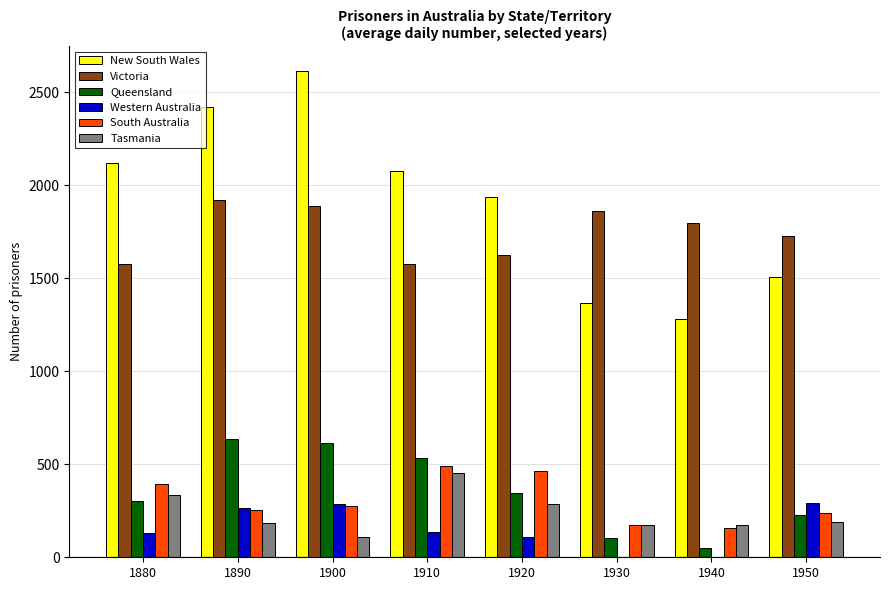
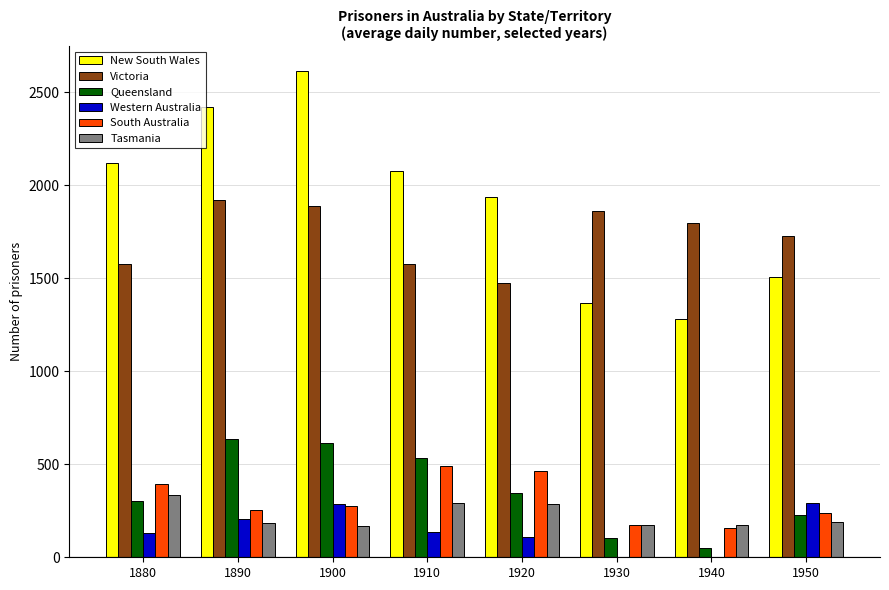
Western Australia, 1890: 270 -> 200
Tasmania, 1900: 110 -> 170
Tasmania, 1910: 450 -> 290
Victoria, 1920: 1630 -> 1480
